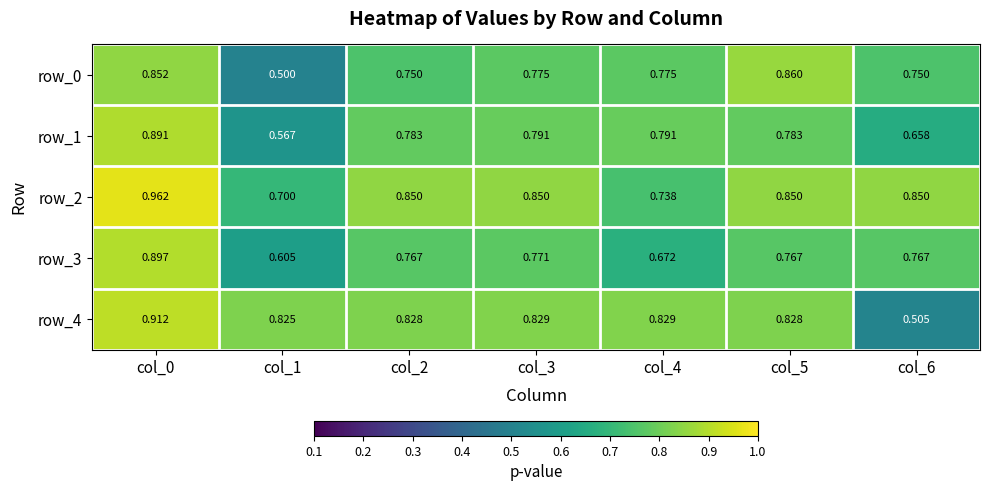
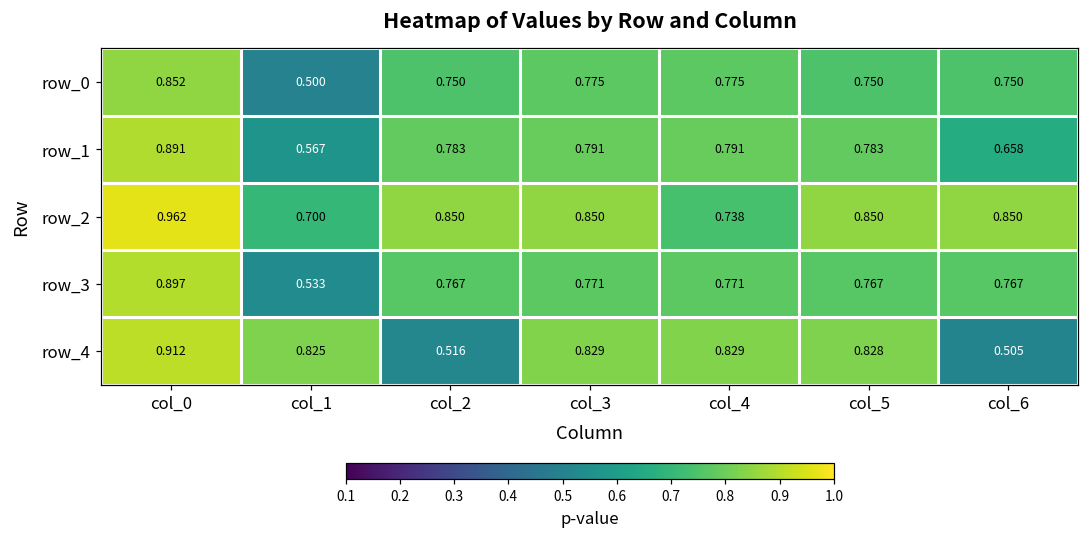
row_0, col_5: 0.860 -> 0.750
row_3, col_1: 0.605 -> 0.533
row_3, col_4: 0.672 -> 0.771
row_4, col_2: 0.828 -> 0.516
